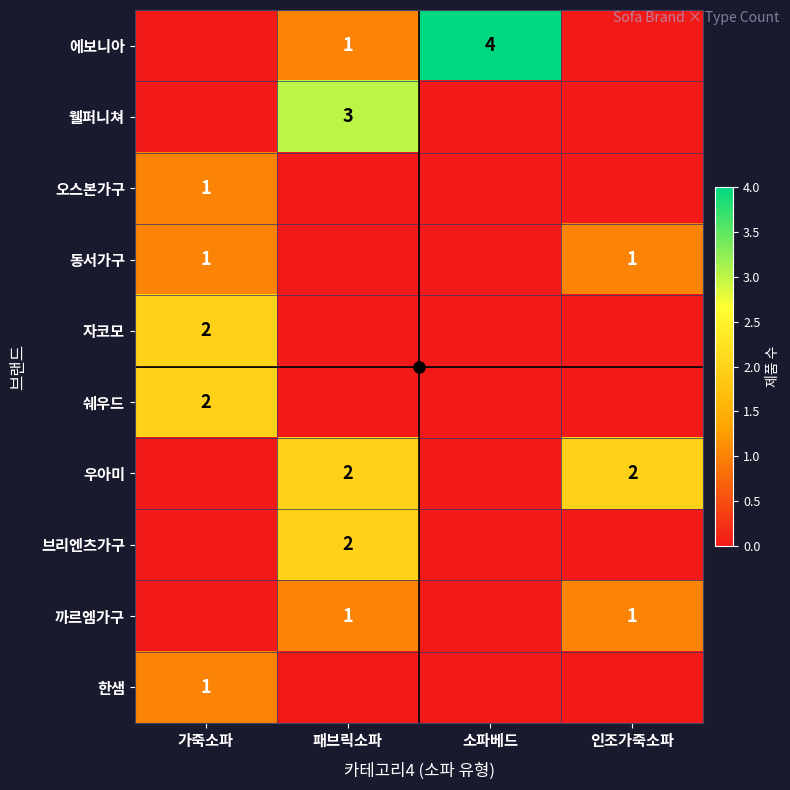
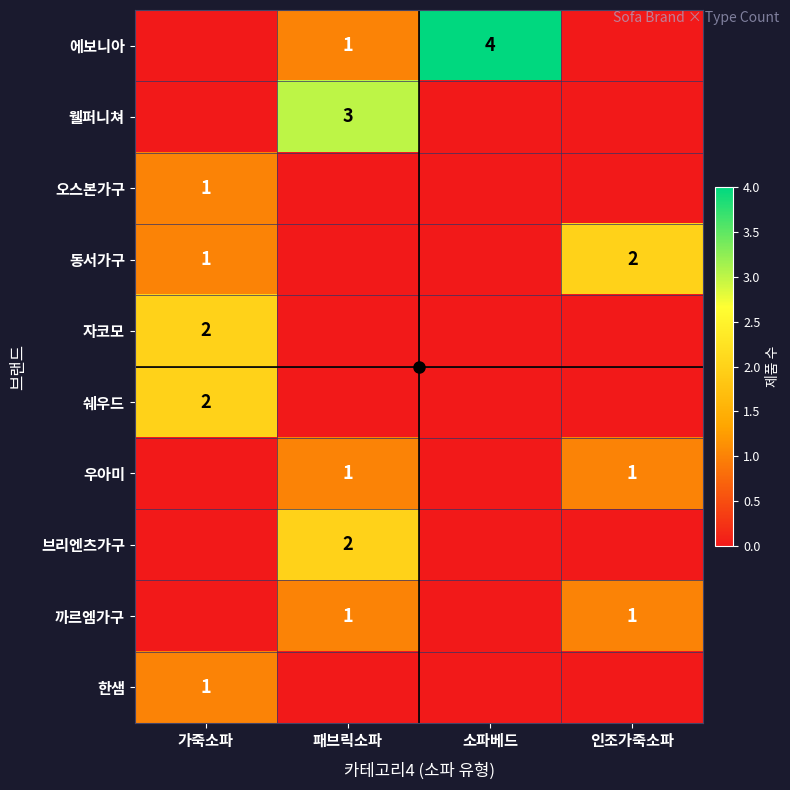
동서가구, 인조가죽소파: 1 -> 2
우아미, 패브릭소파: 2 -> 1
우아미, 인조가죽소파: 2 -> 1
